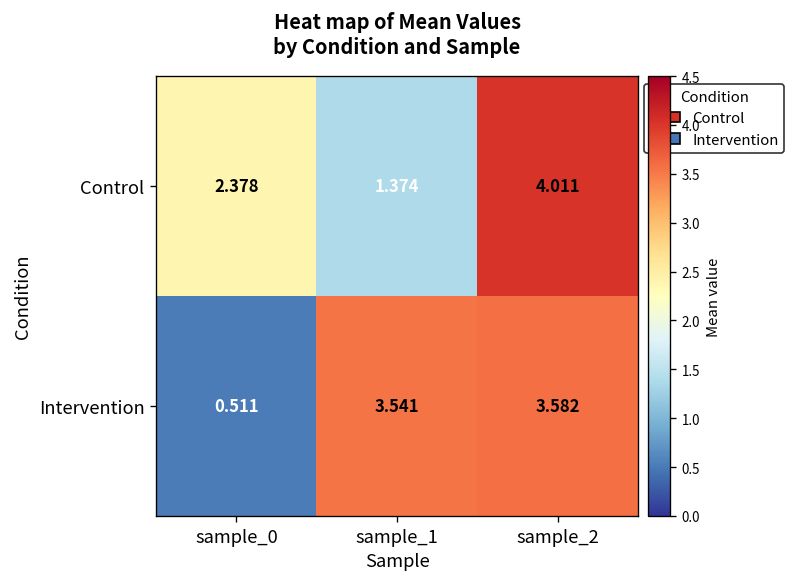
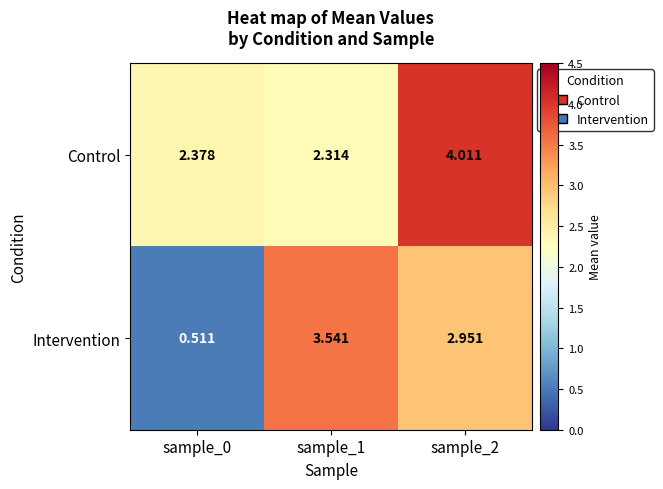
Control, sample_1: 1.374 -> 2.314
Intervention, sample_2: 3.582 -> 2.951
